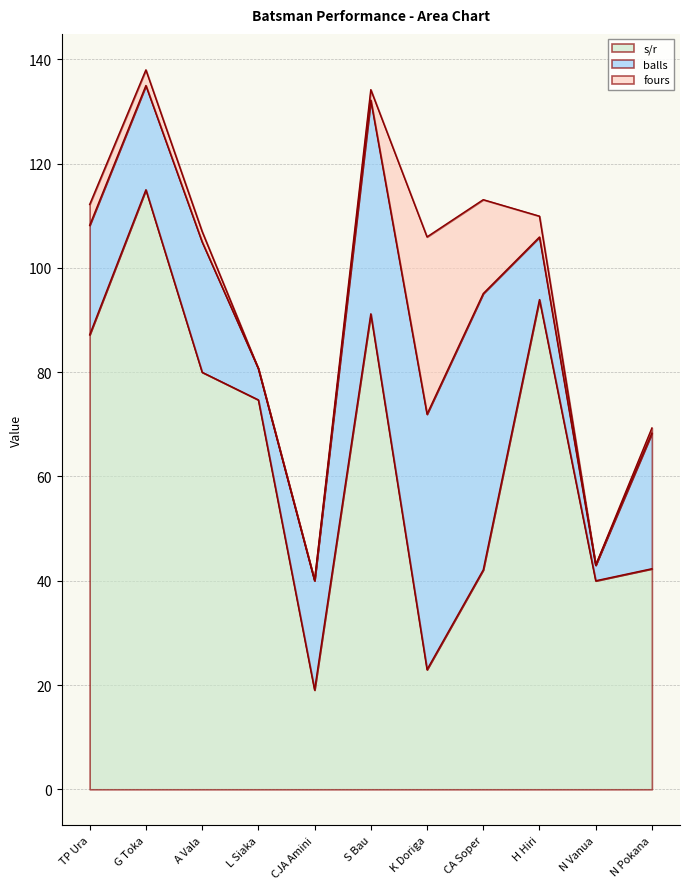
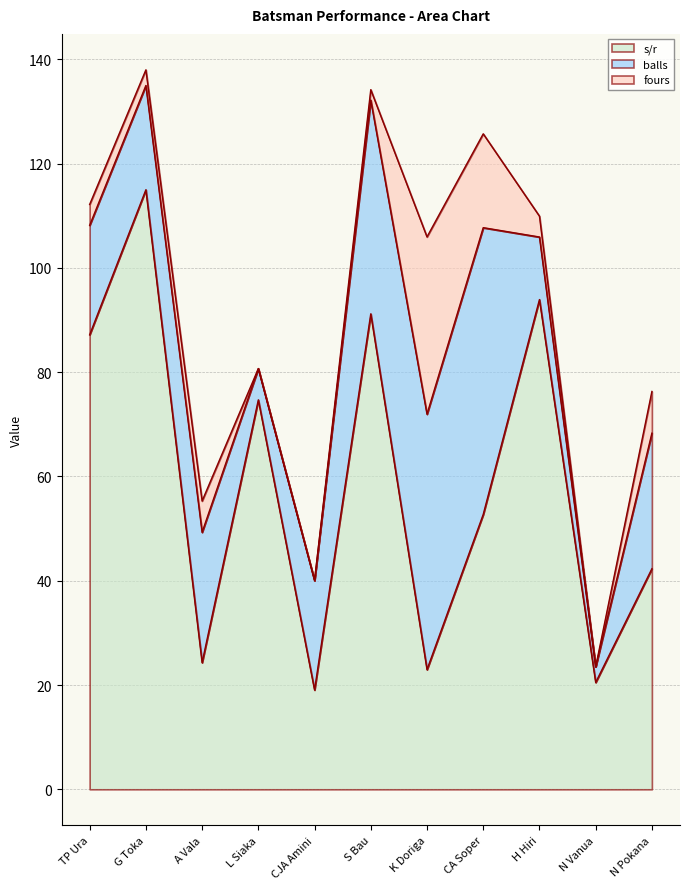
s/r, A Vala: 80 -> 24
fours, A Vala: 2 -> 6
s/r, CA Soper: 42 -> 53
balls, CA Soper: 53 -> 55
s/r, N Vanua: 40 -> 21
fours, N Pokana: 1 -> 8
